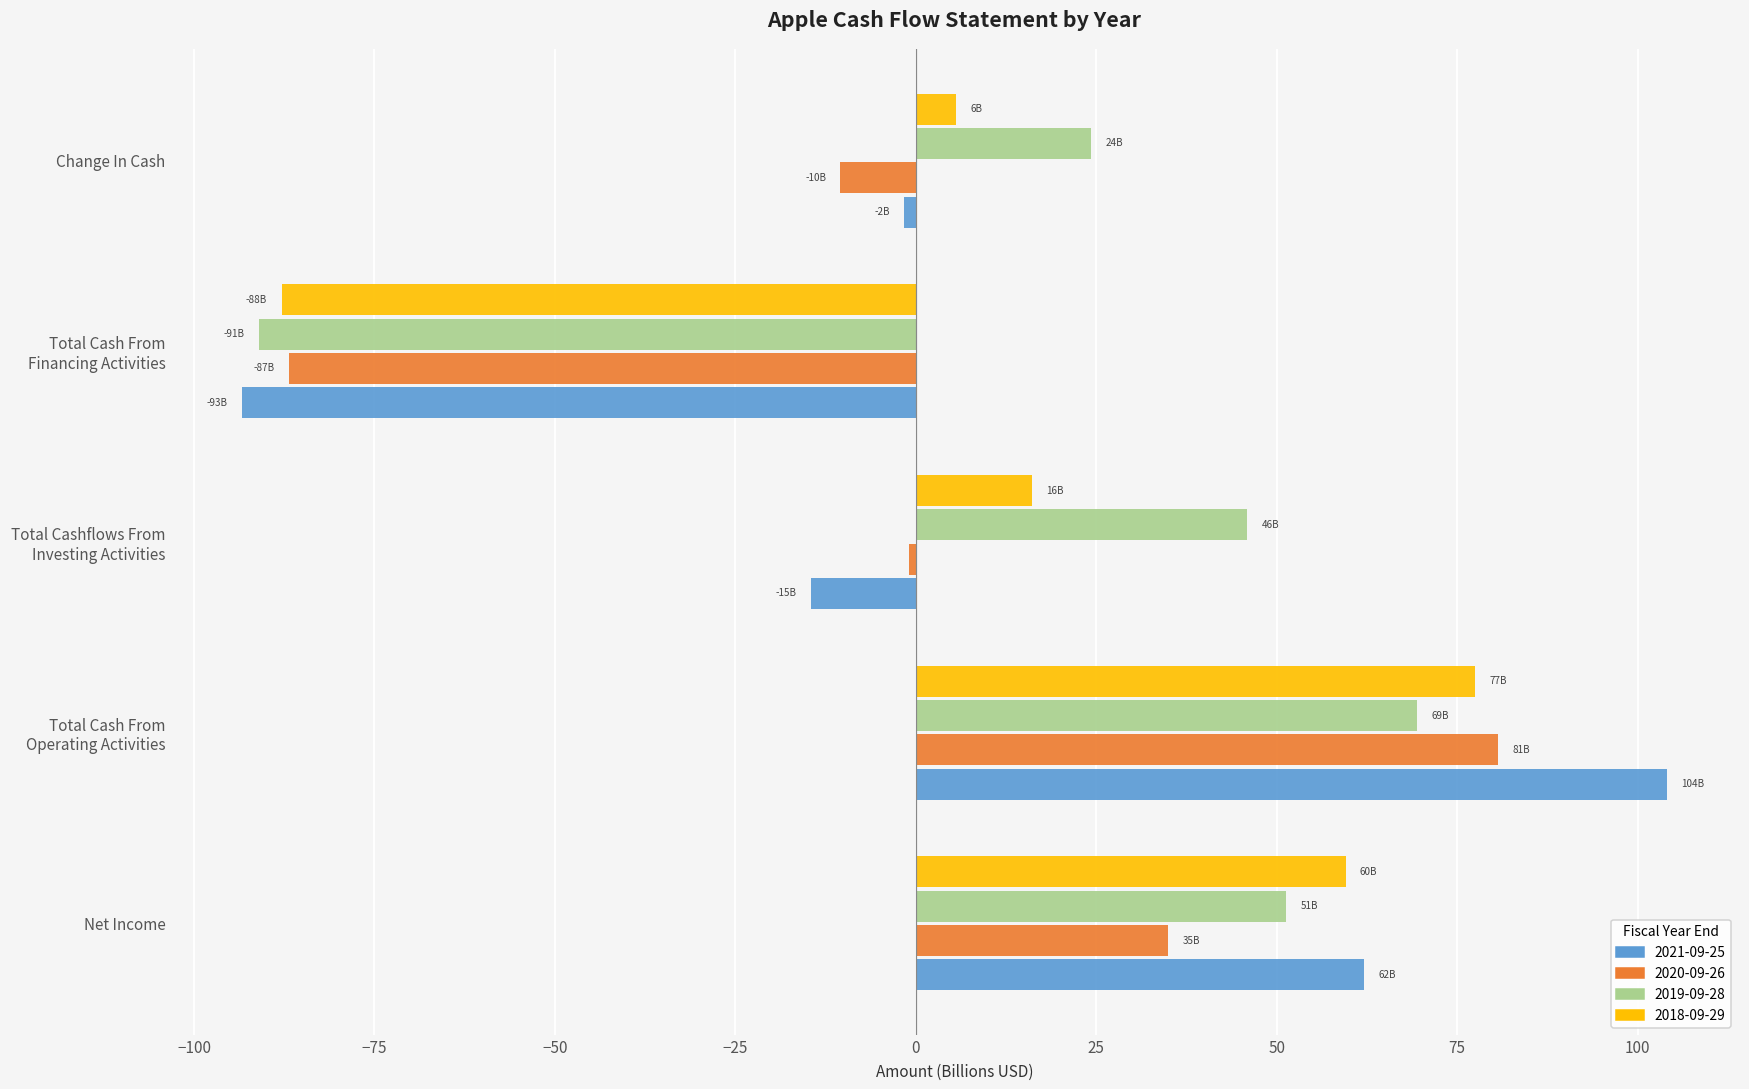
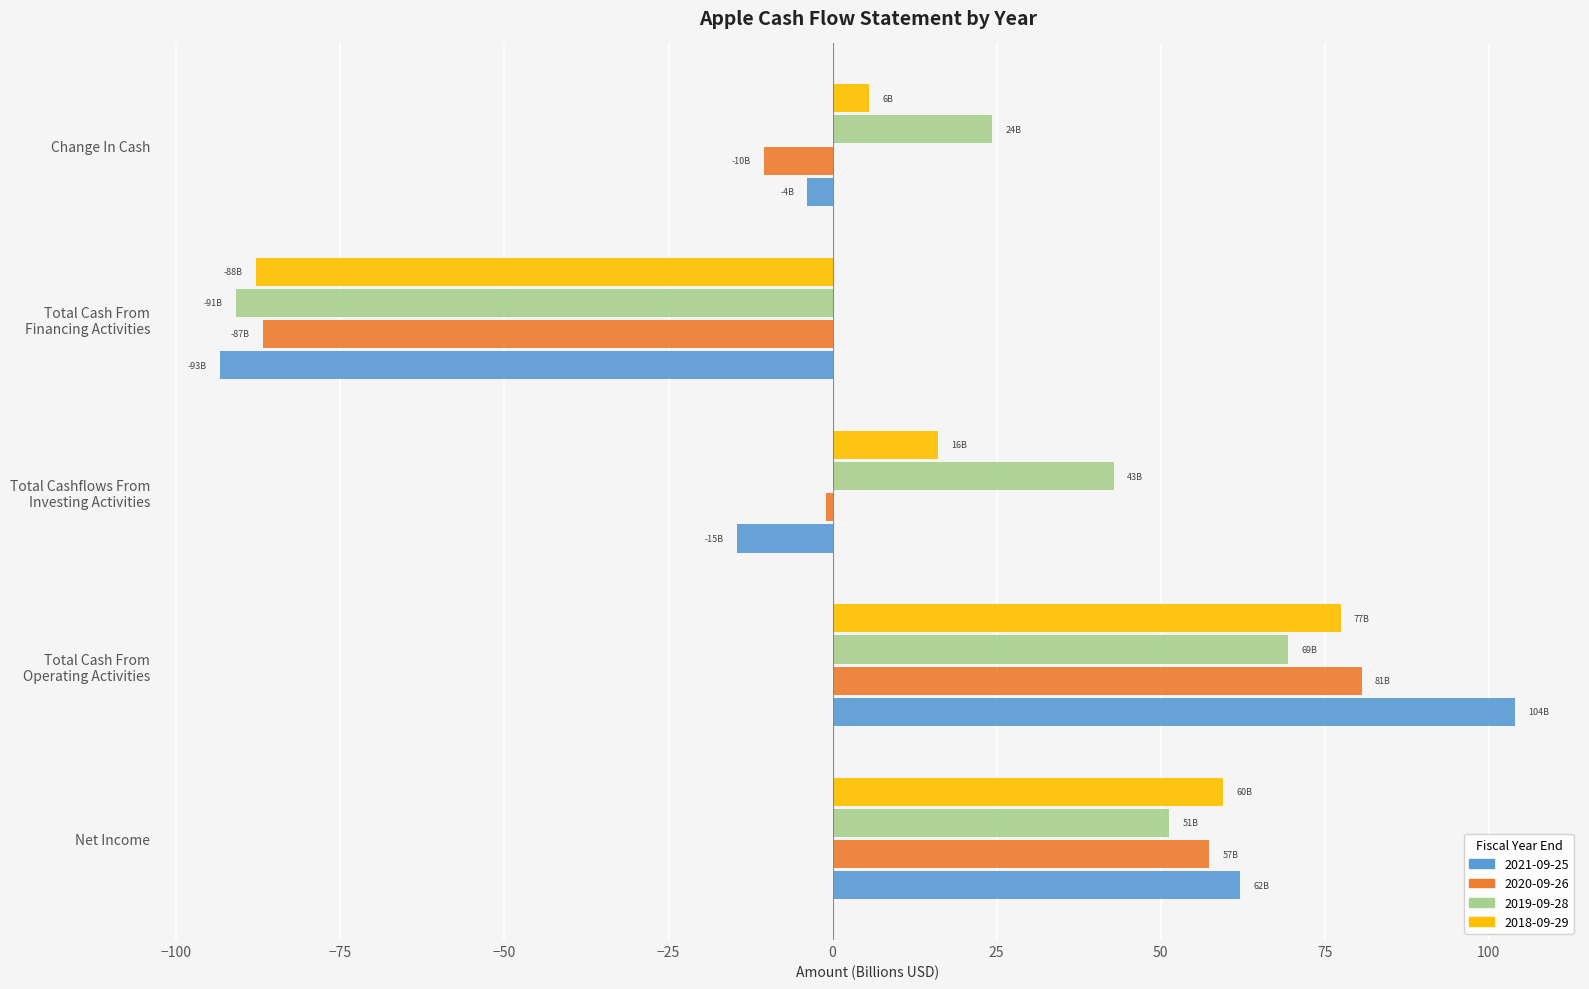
2021-09-25, Change In Cash: -2B -> -4B
2019-09-28, Total Cashflows From Investing Activities: 46B -> 43B
2020-09-26, Net Income: 35B -> 57B
